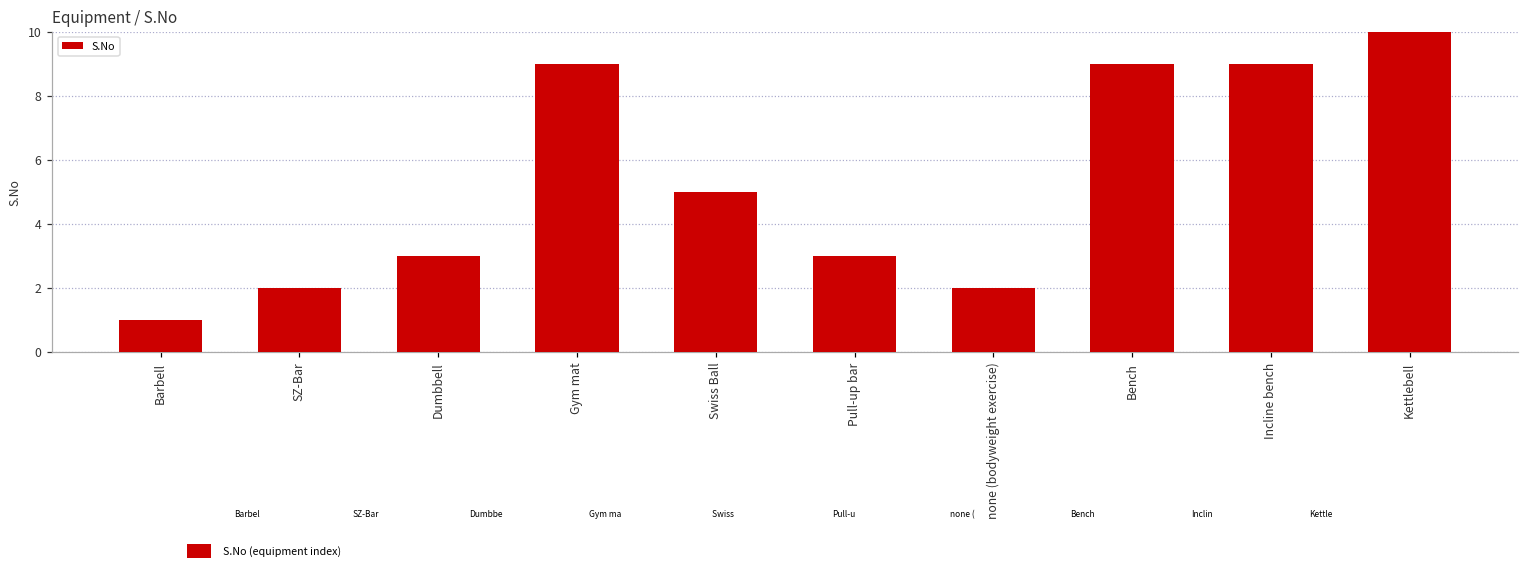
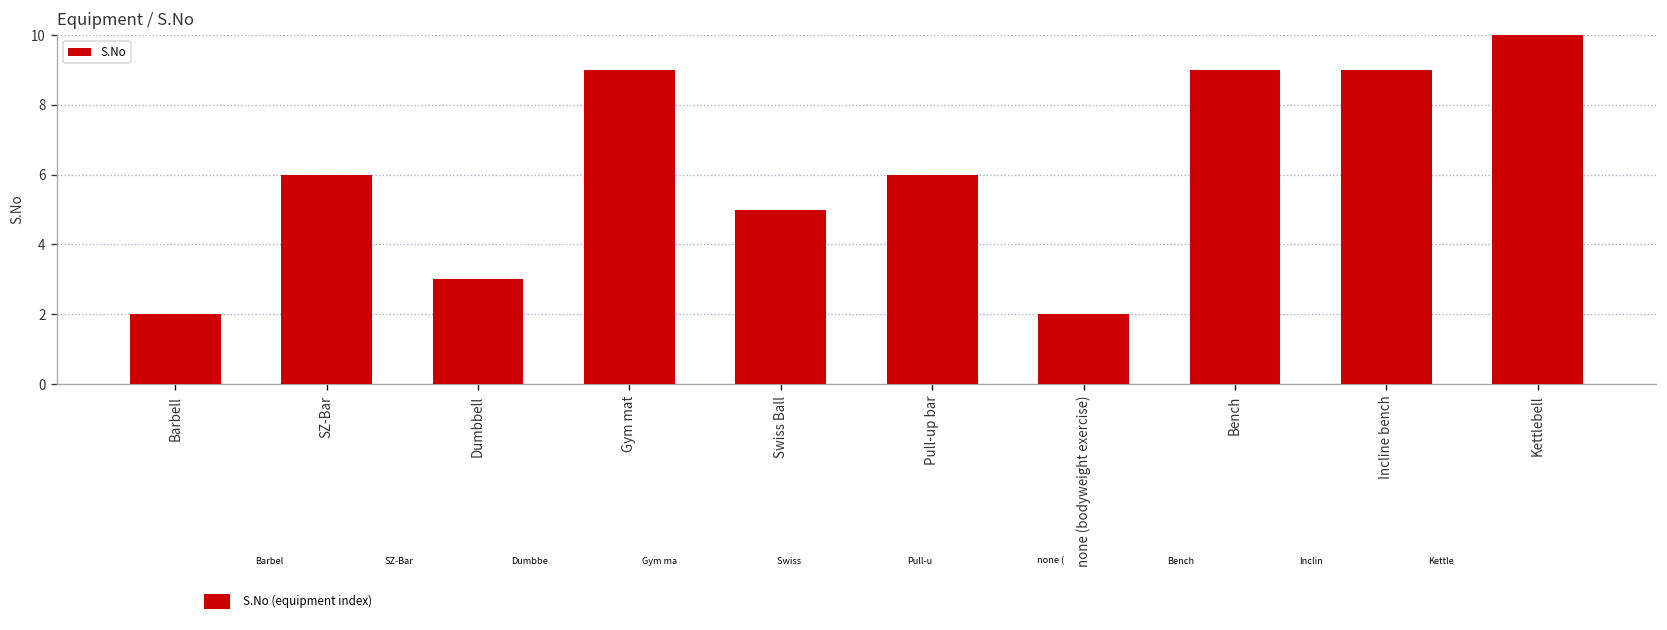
Barbell: 1 -> 2
SZ-Bar: 2 -> 6
Pull-up bar: 3 -> 6
